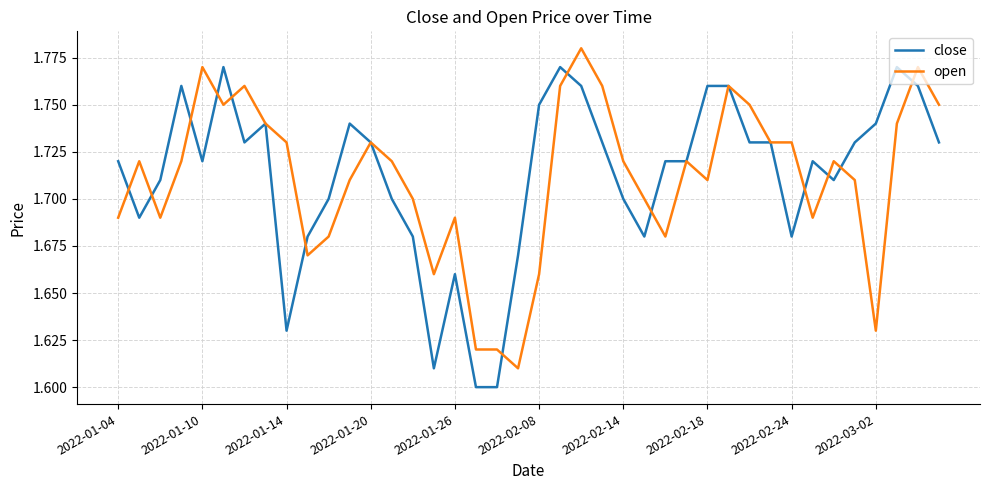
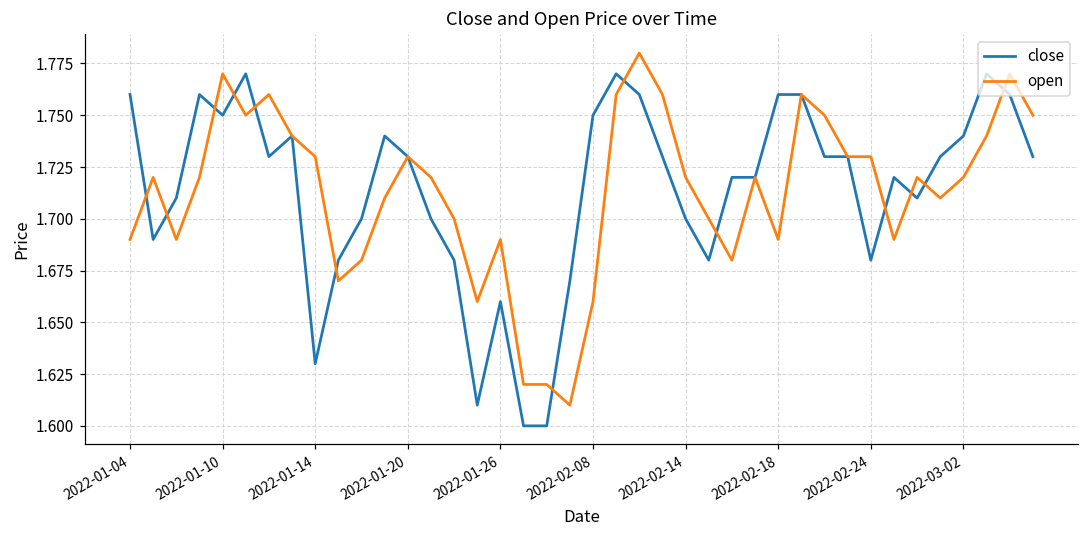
close, 2022-01-04: 1.72 -> 1.76
close, 2022-01-10: 1.72 -> 1.75
open, 2022-02-18: 1.71 -> 1.69
open, 2022-03-02: 1.63 -> 1.72
